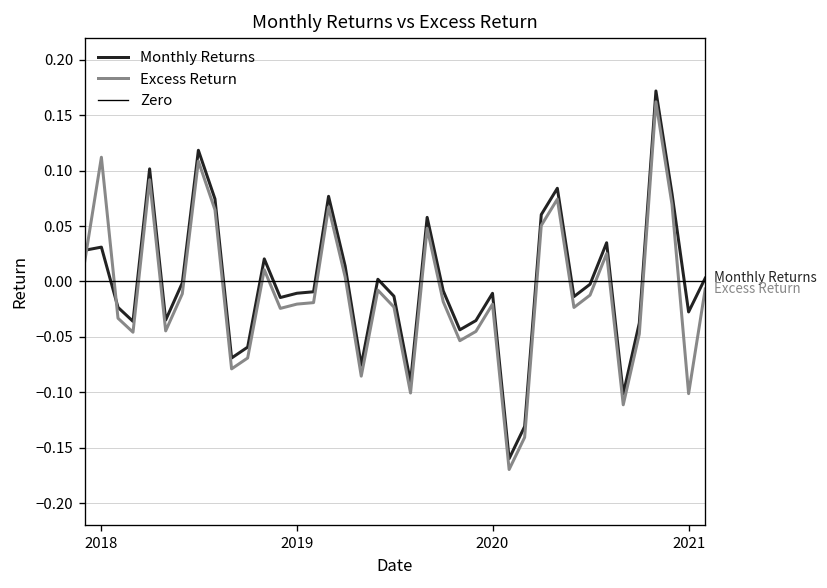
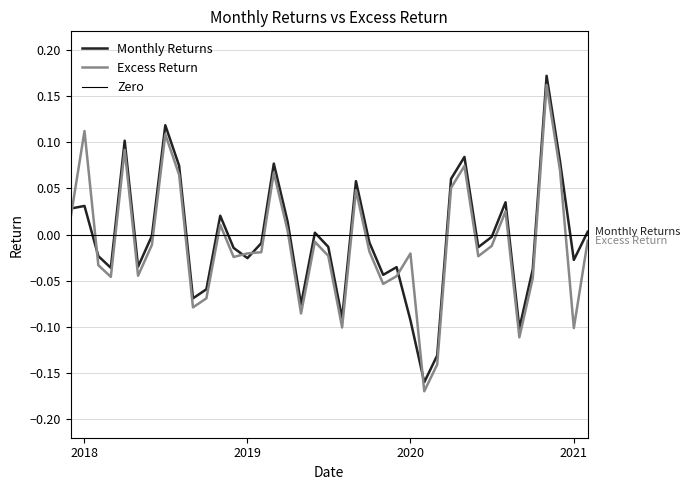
Monthly Returns, 2019: -0.01 -> -0.03
Monthly Returns, 2020: -0.01 -> -0.09
